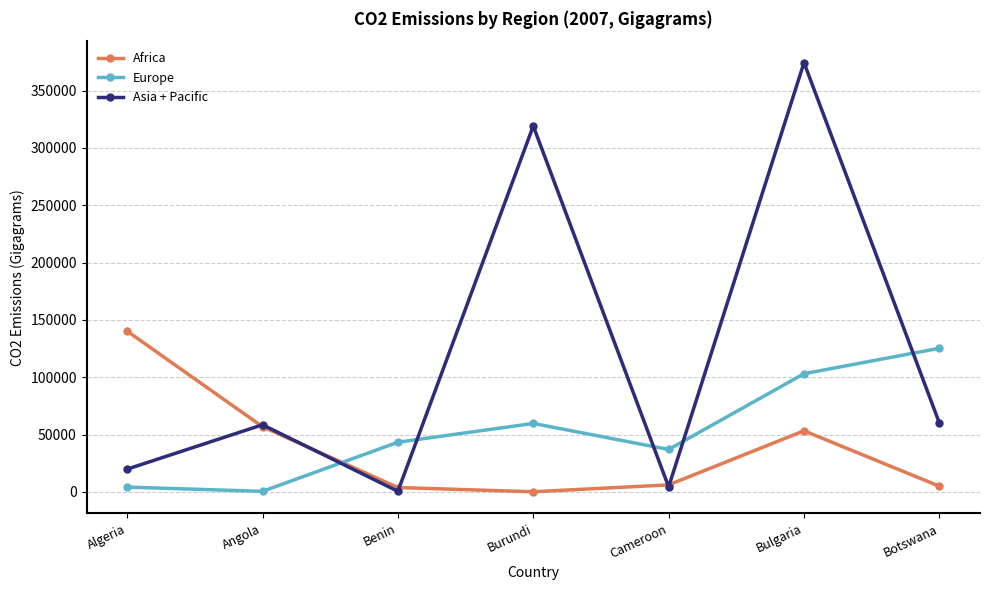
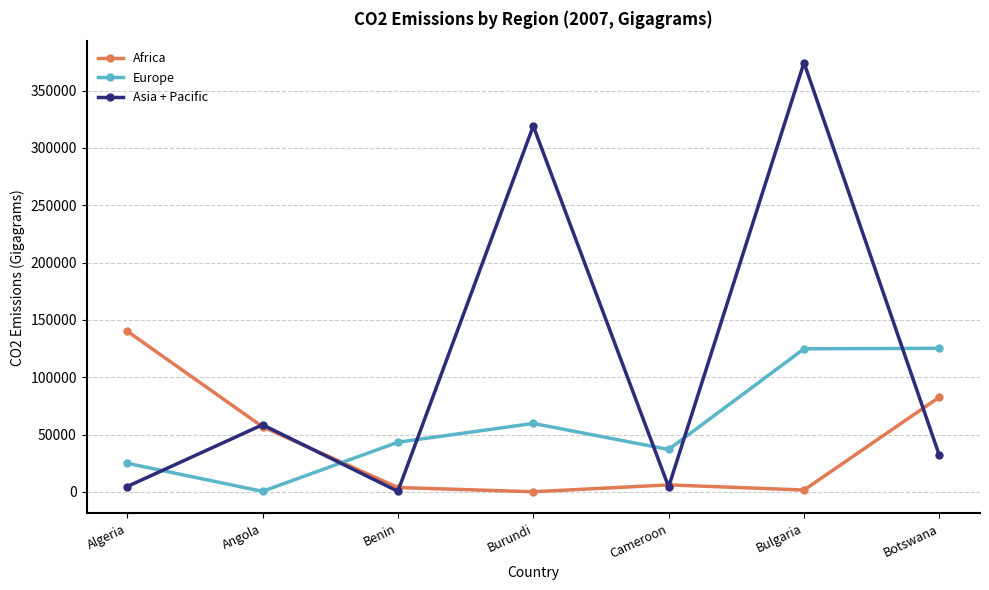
Europe, Algeria: 4000 -> 25000
Asia + Pacific, Algeria: 20000 -> 5000
Africa, Bulgaria: 53000 -> 2000
Europe, Bulgaria: 103000 -> 125000
Africa, Botswana: 5000 -> 83000
Asia + Pacific, Botswana: 60000 -> 32000
